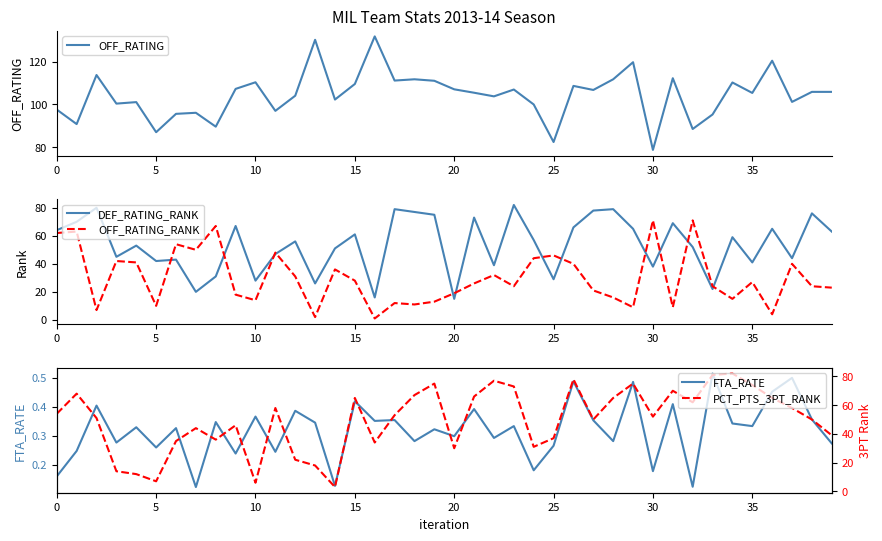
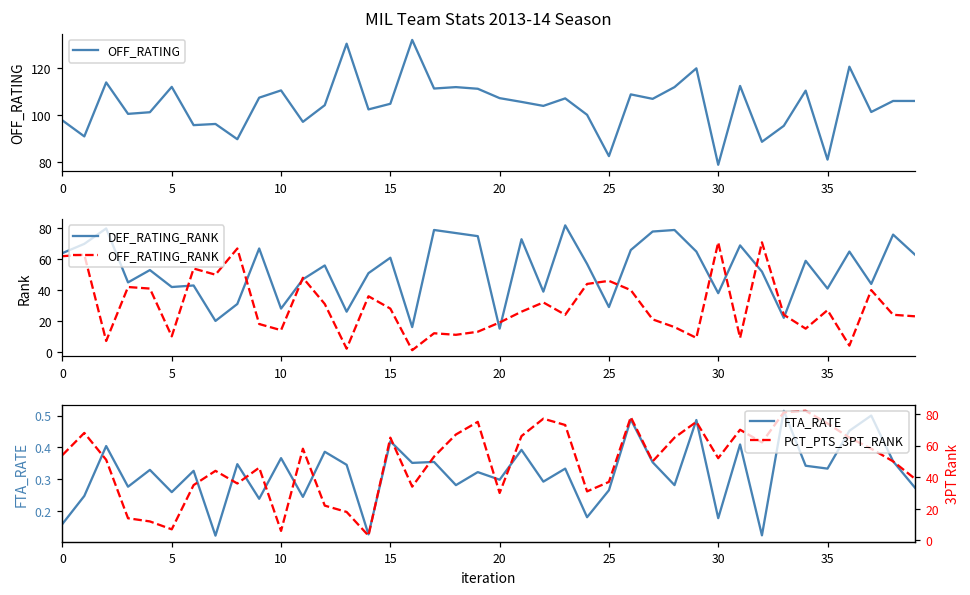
MIL Team Stats 2013-14 Season, 5: 87 -> 112
MIL Team Stats 2013-14 Season, 15: 110 -> 105
MIL Team Stats 2013-14 Season, 35: 105 -> 81
